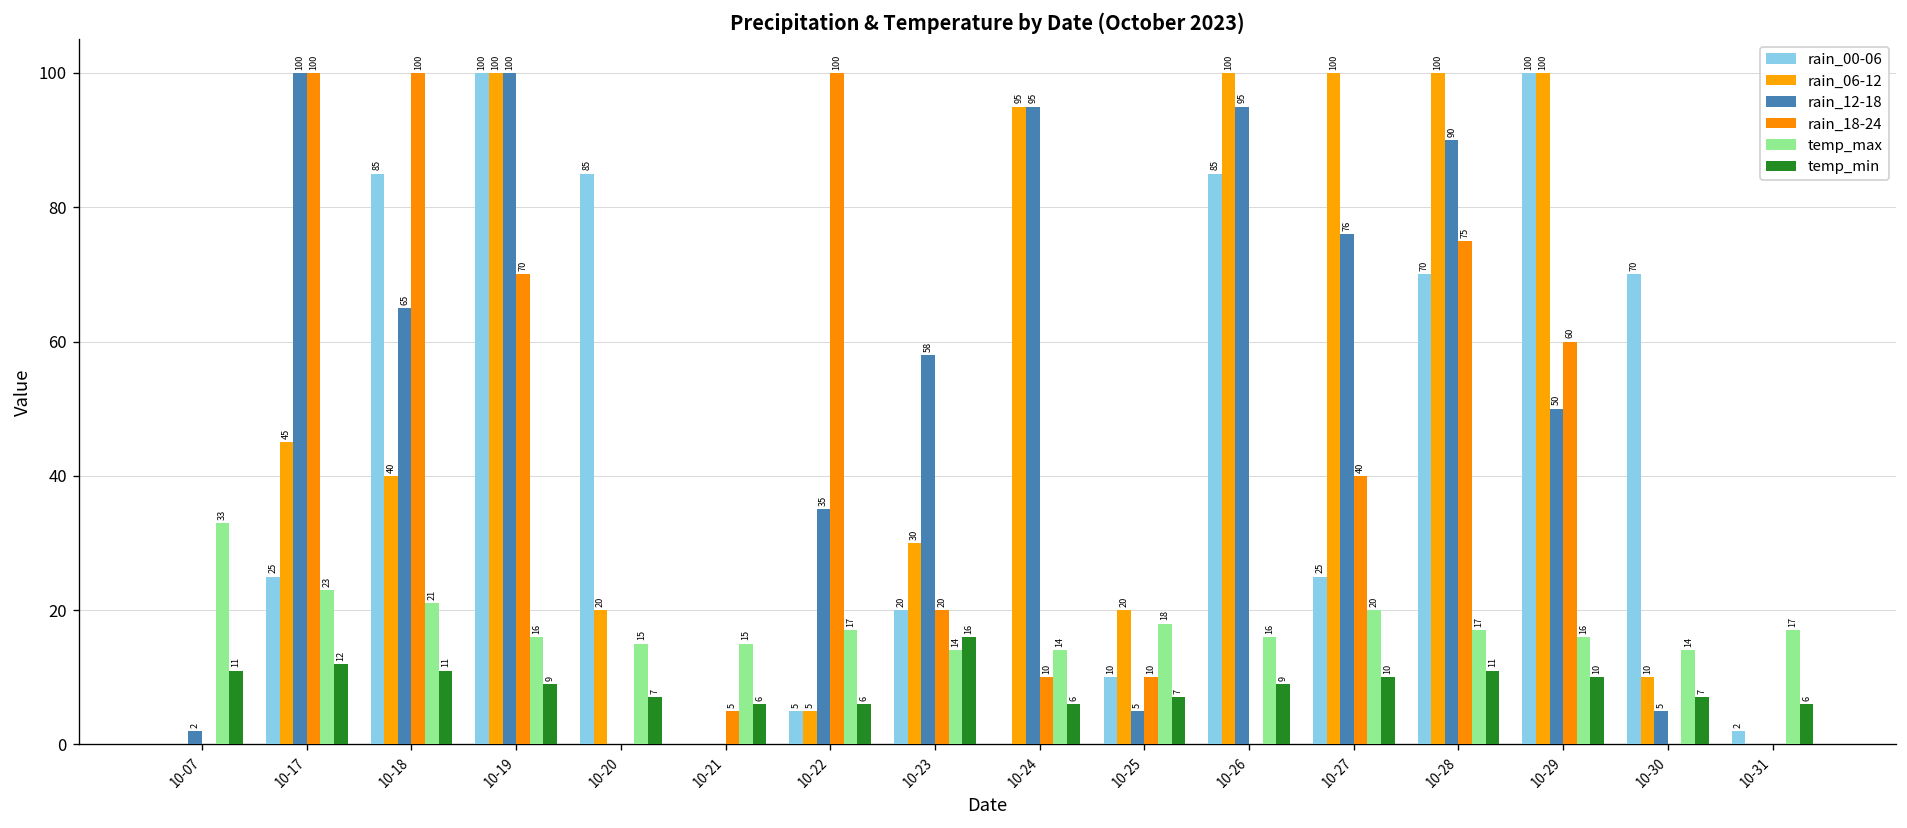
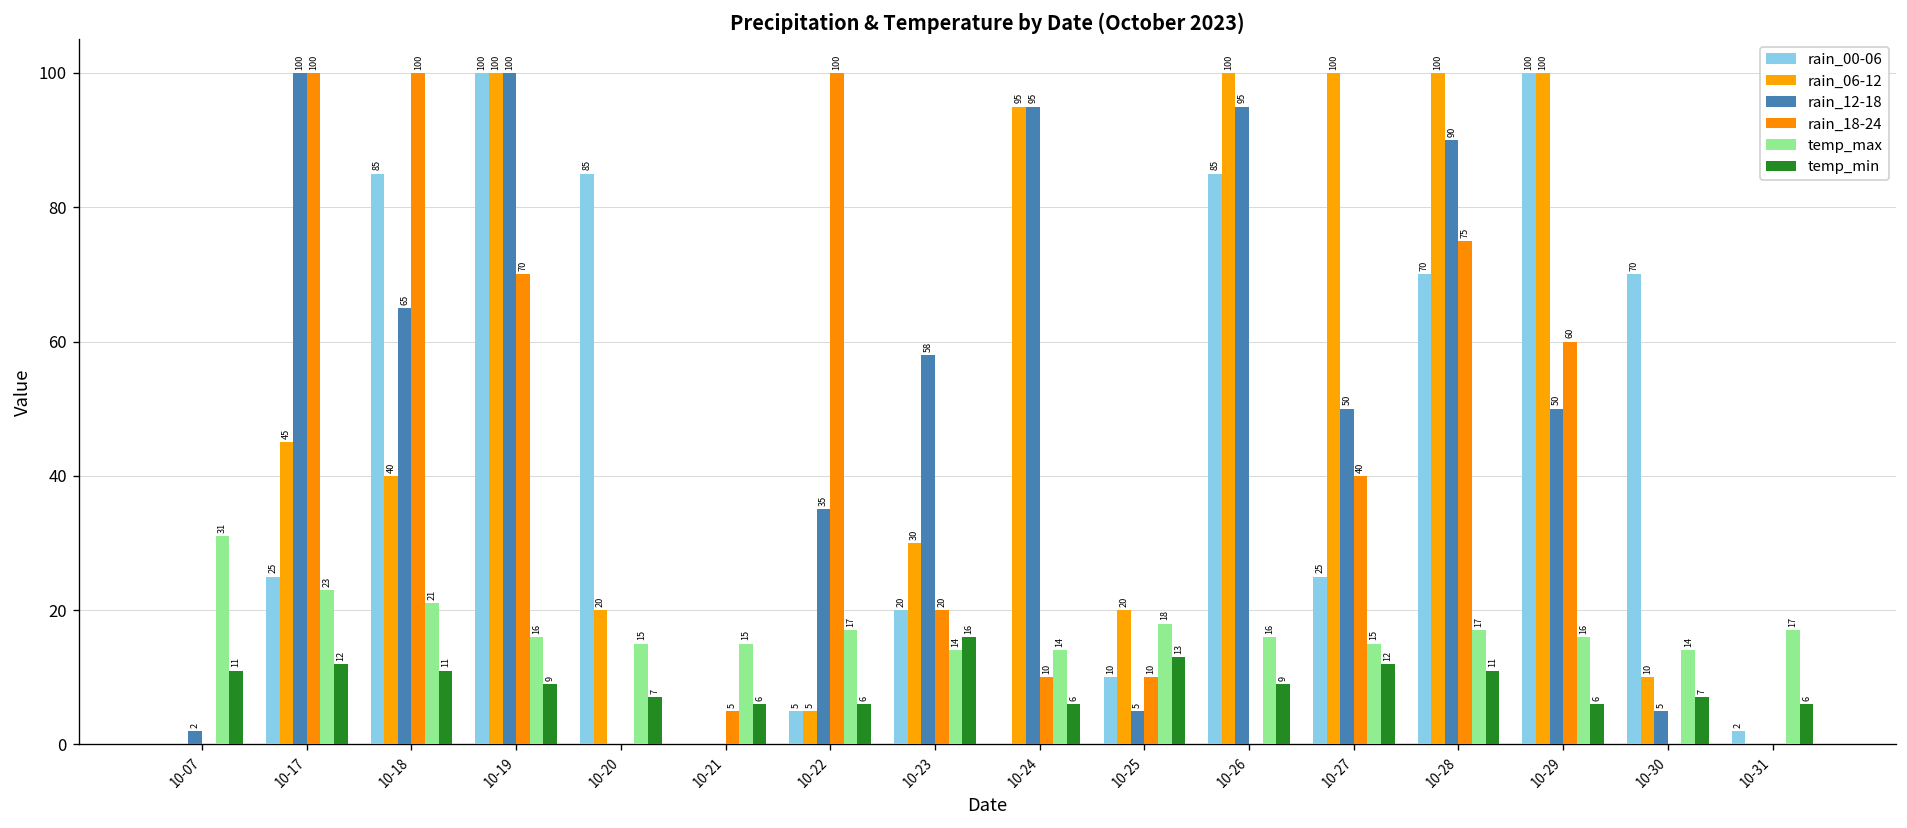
temp_max, 10-07: 33 -> 31
temp_min, 10-25: 7 -> 13
rain_12-18, 10-27: 76 -> 50
temp_max, 10-27: 20 -> 15
temp_min, 10-27: 10 -> 12
temp_min, 10-29: 10 -> 6
